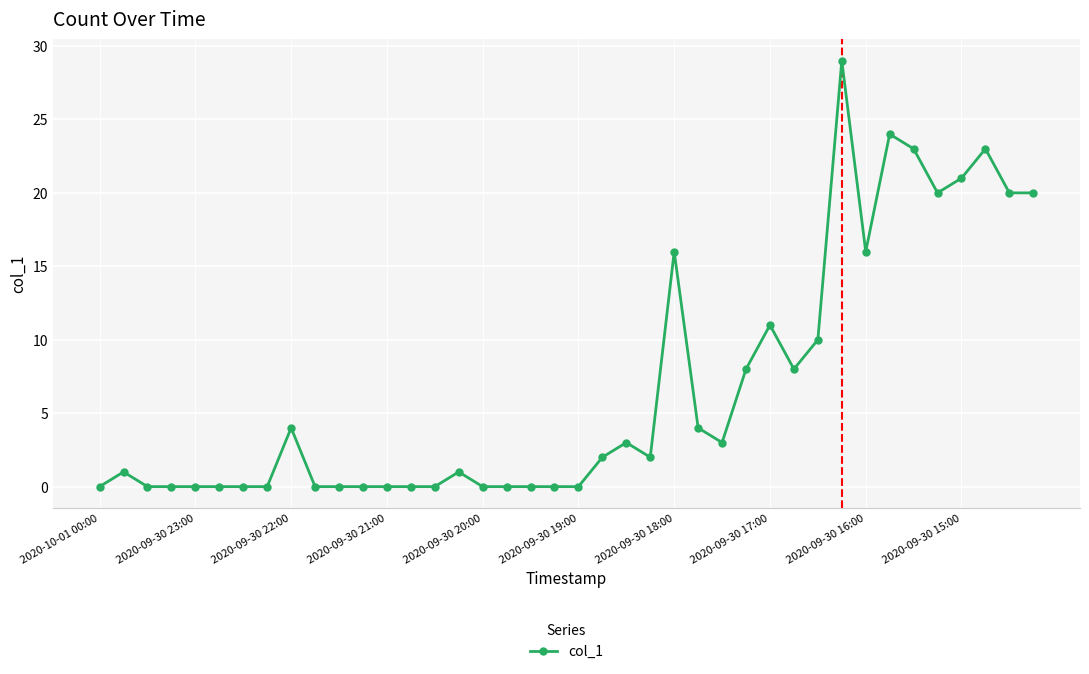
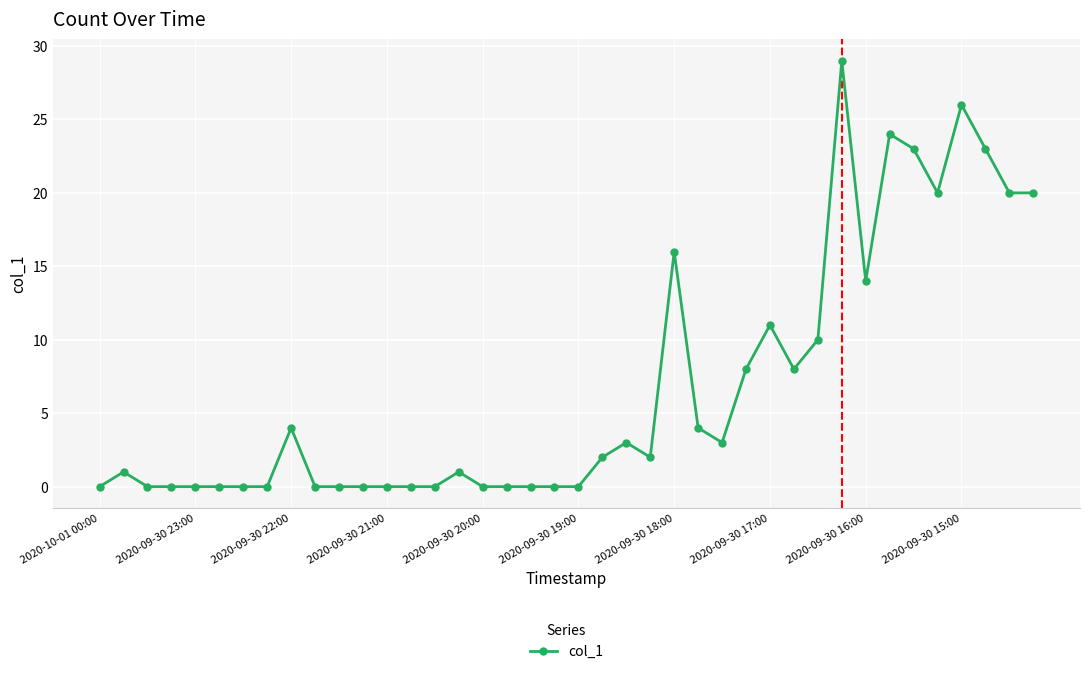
2020-09-30 16:00: 16 -> 14
2020-09-30 15:00: 21 -> 26
